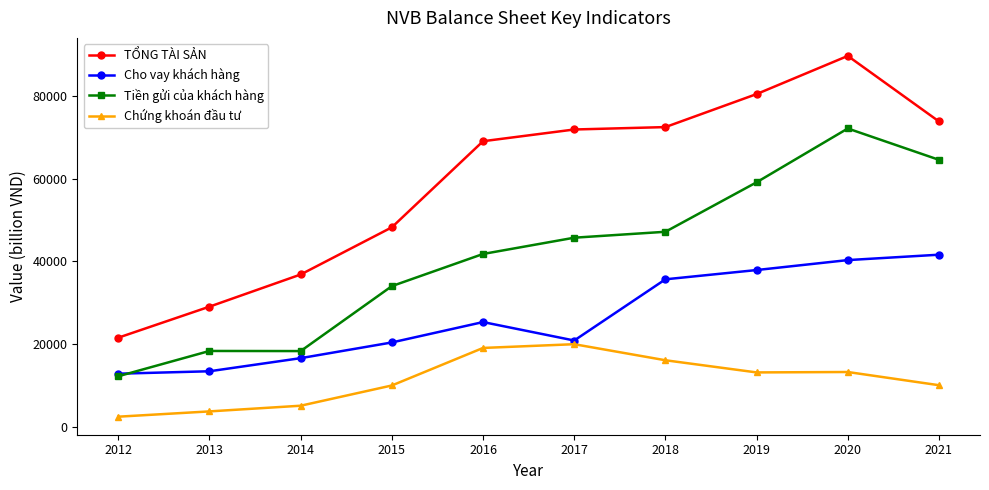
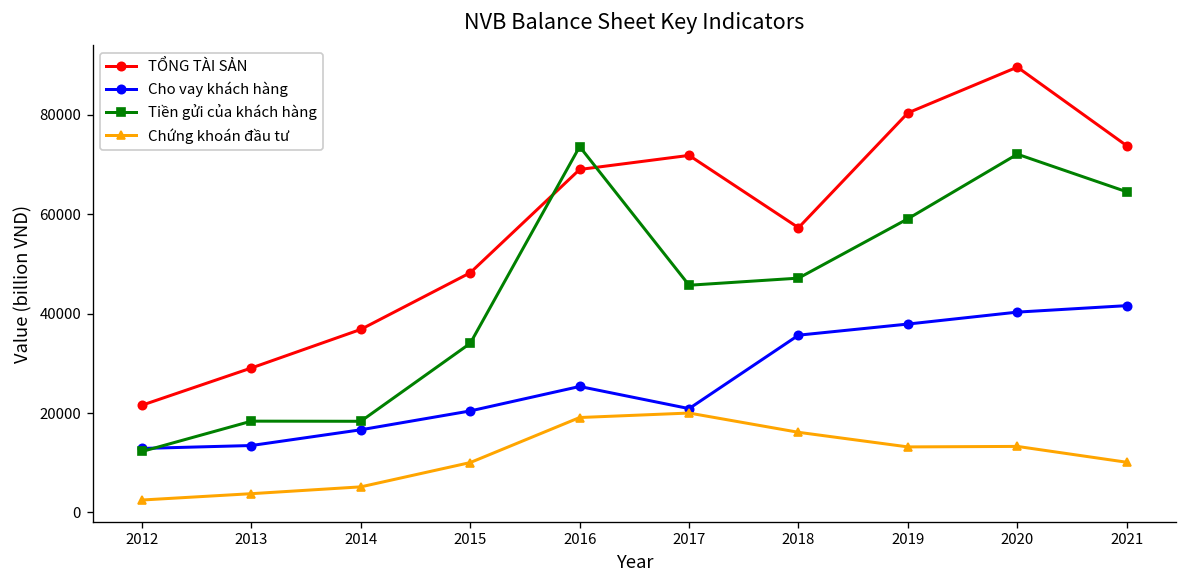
Tiền gửi của khách hàng, 2016: 42000 -> 74000
TỔNG TÀI SẢN, 2018: 72000 -> 57000
